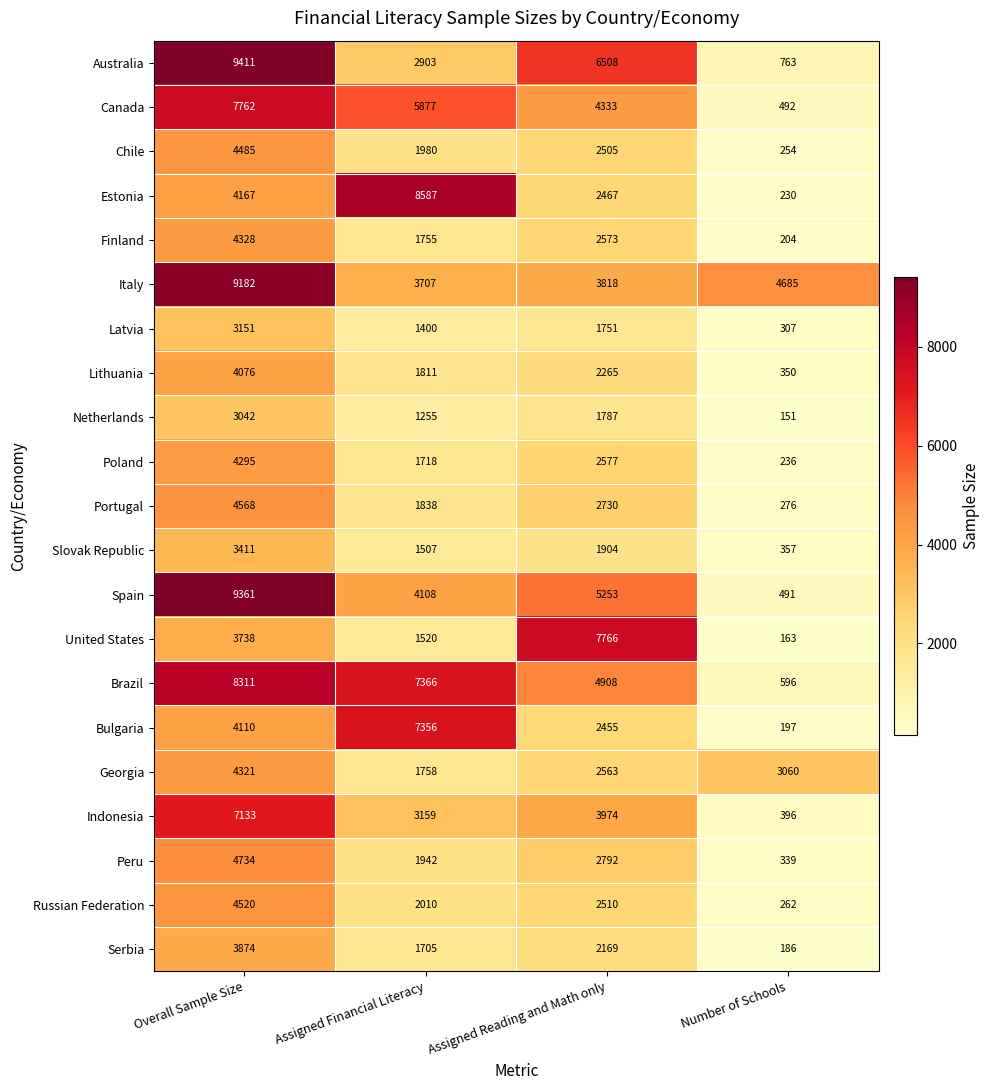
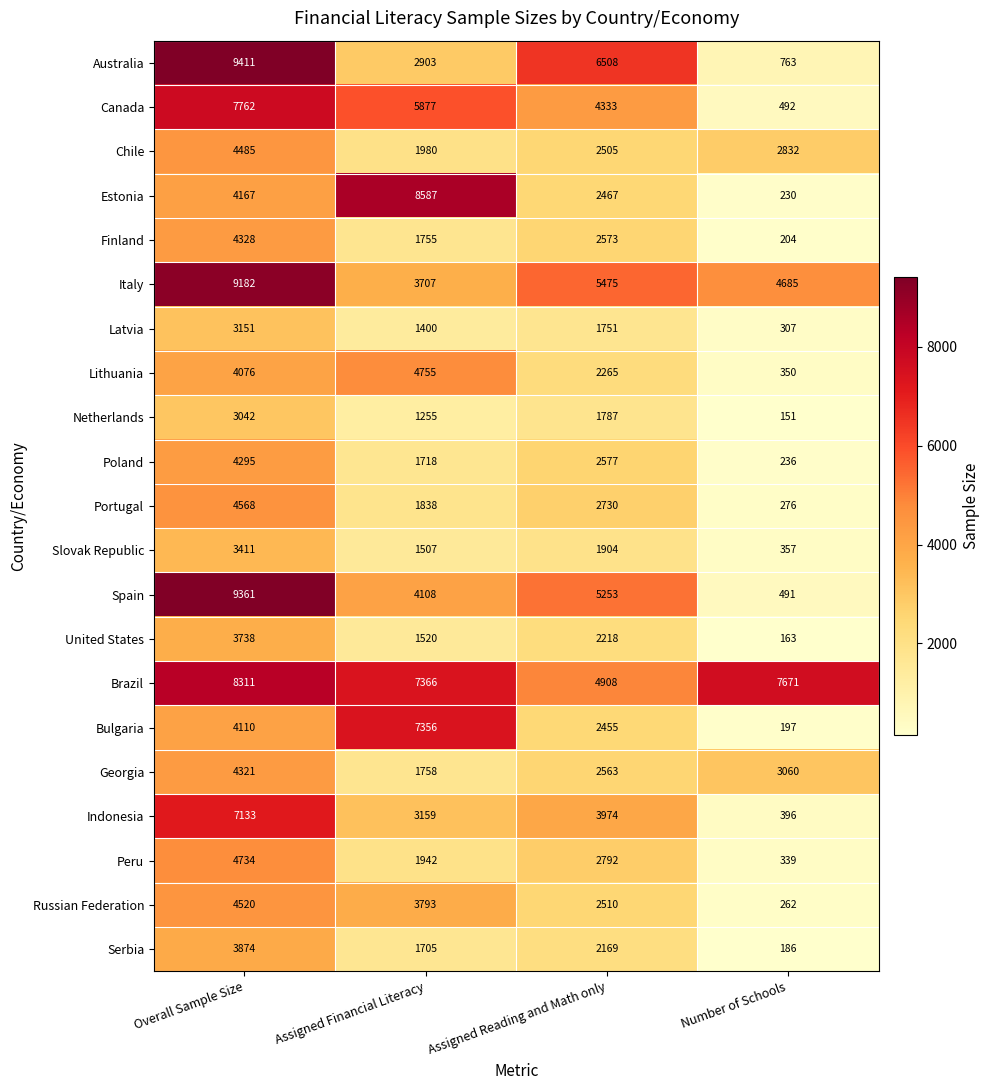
Chile, Number of Schools: 254 -> 2832
Italy, Assigned Reading and Math only: 3818 -> 5475
Lithuania, Assigned Financial Literacy: 1811 -> 4755
United States, Assigned Reading and Math only: 7766 -> 2218
Brazil, Number of Schools: 596 -> 7671
Russian Federation, Assigned Financial Literacy: 2010 -> 3793
